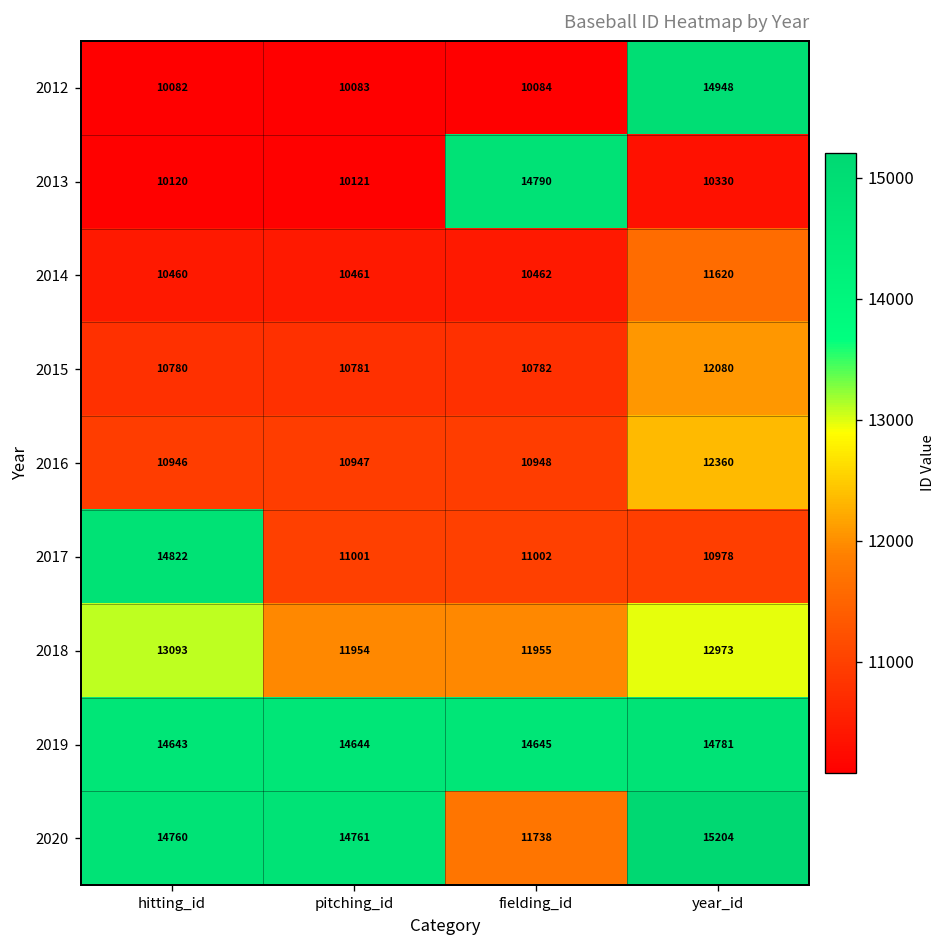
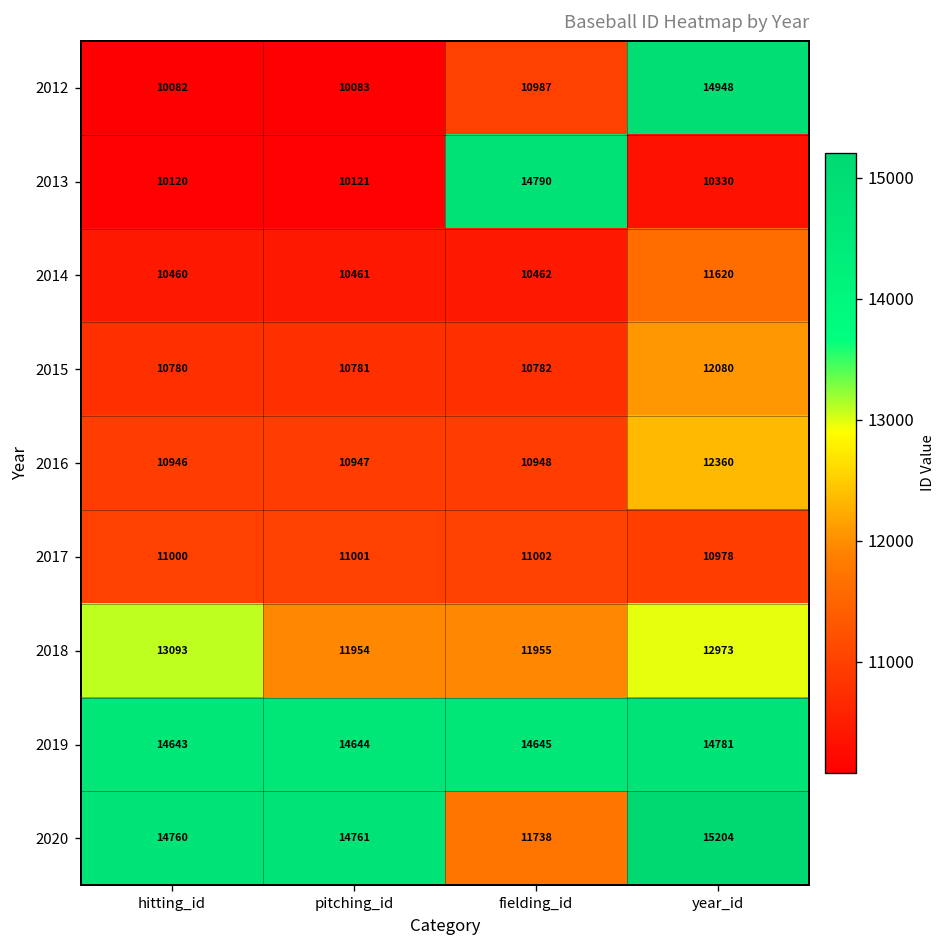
2012, fielding_id: 10084 -> 10987
2017, hitting_id: 14822 -> 11000
